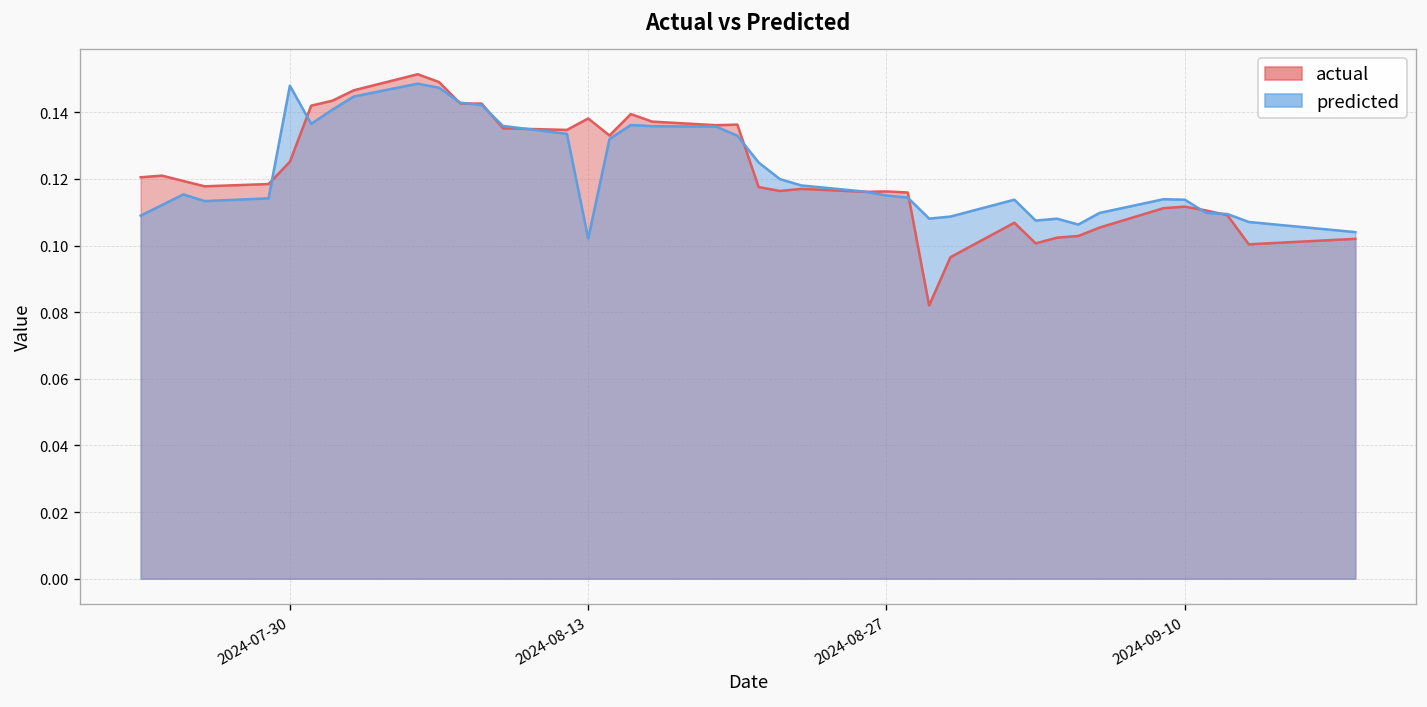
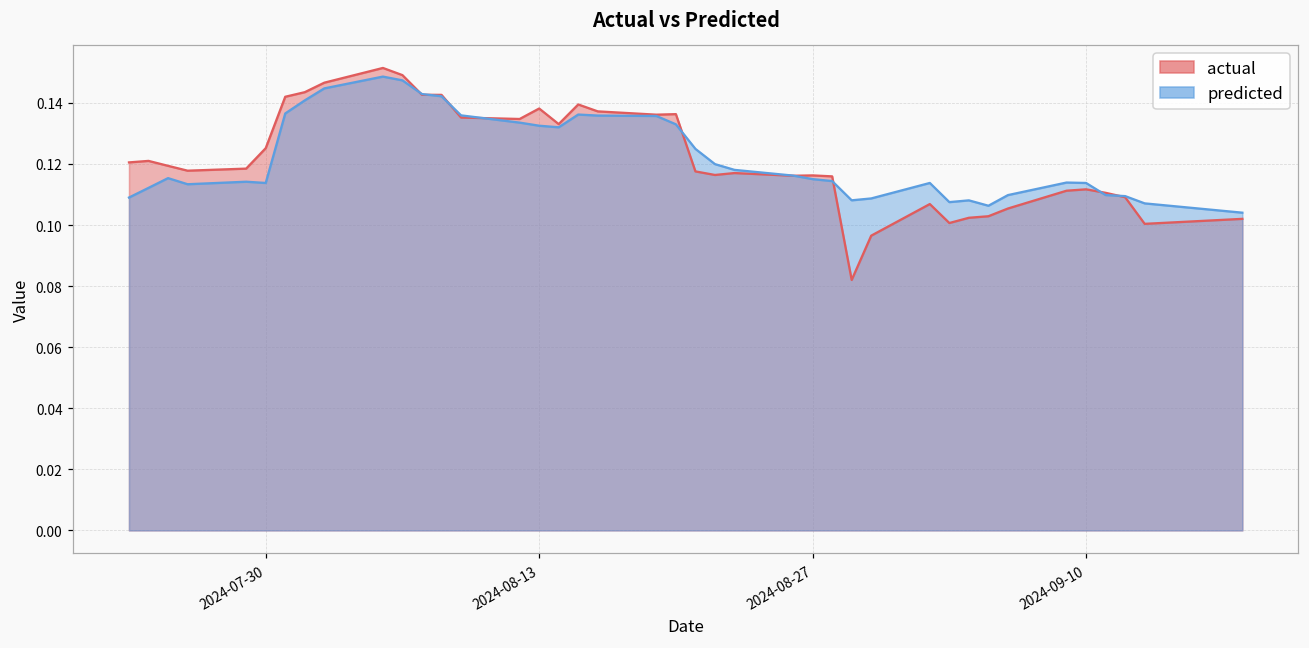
predicted, 2024-07-30: 0.148 -> 0.114
predicted, 2024-08-13: 0.102 -> 0.133
